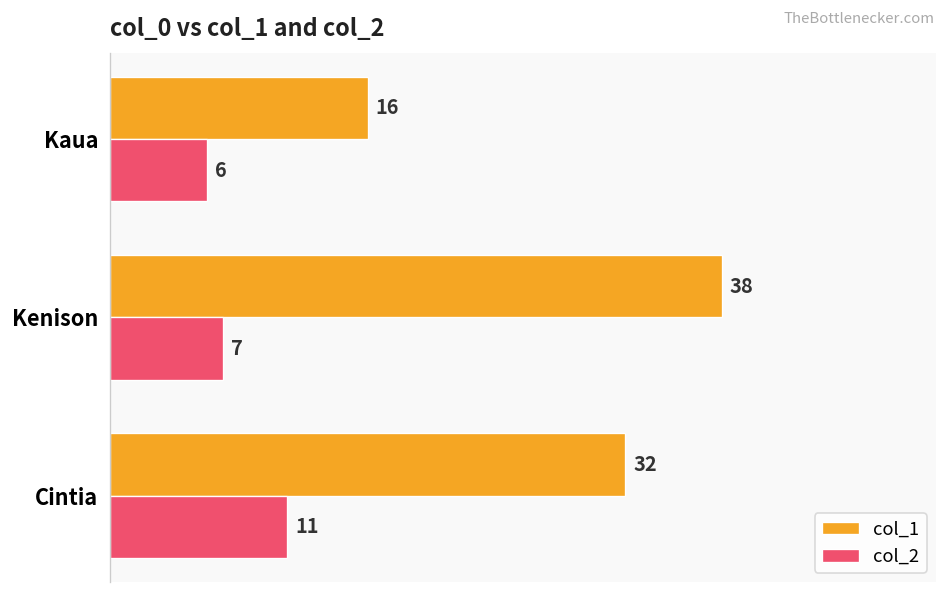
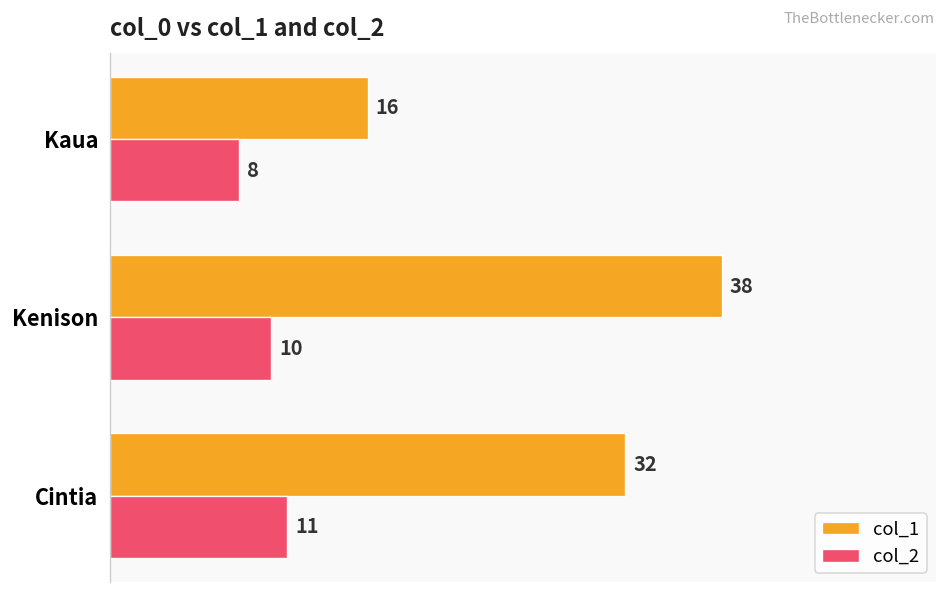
col_2, Kaua: 6 -> 8
col_2, Kenison: 7 -> 10
